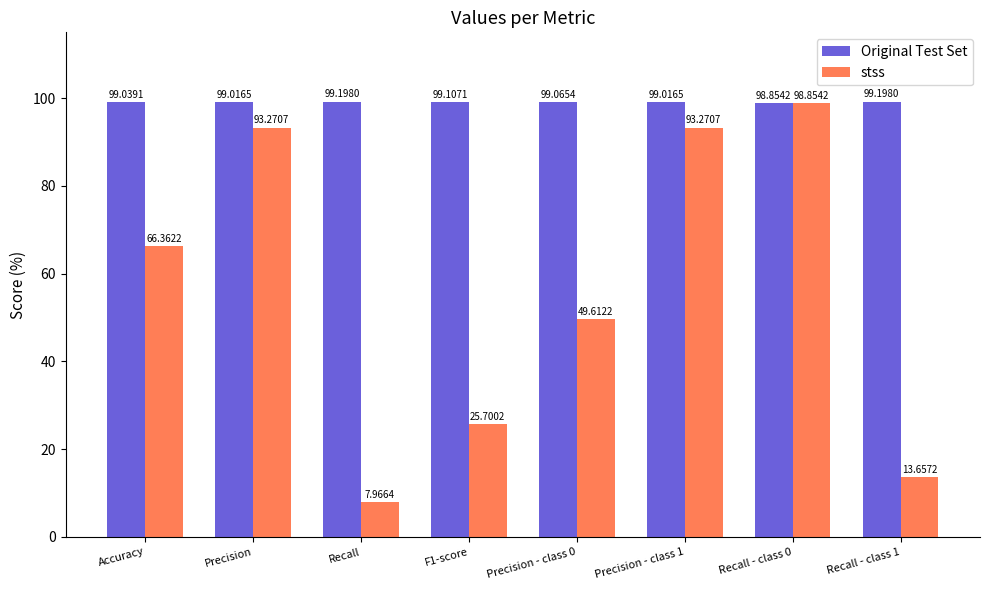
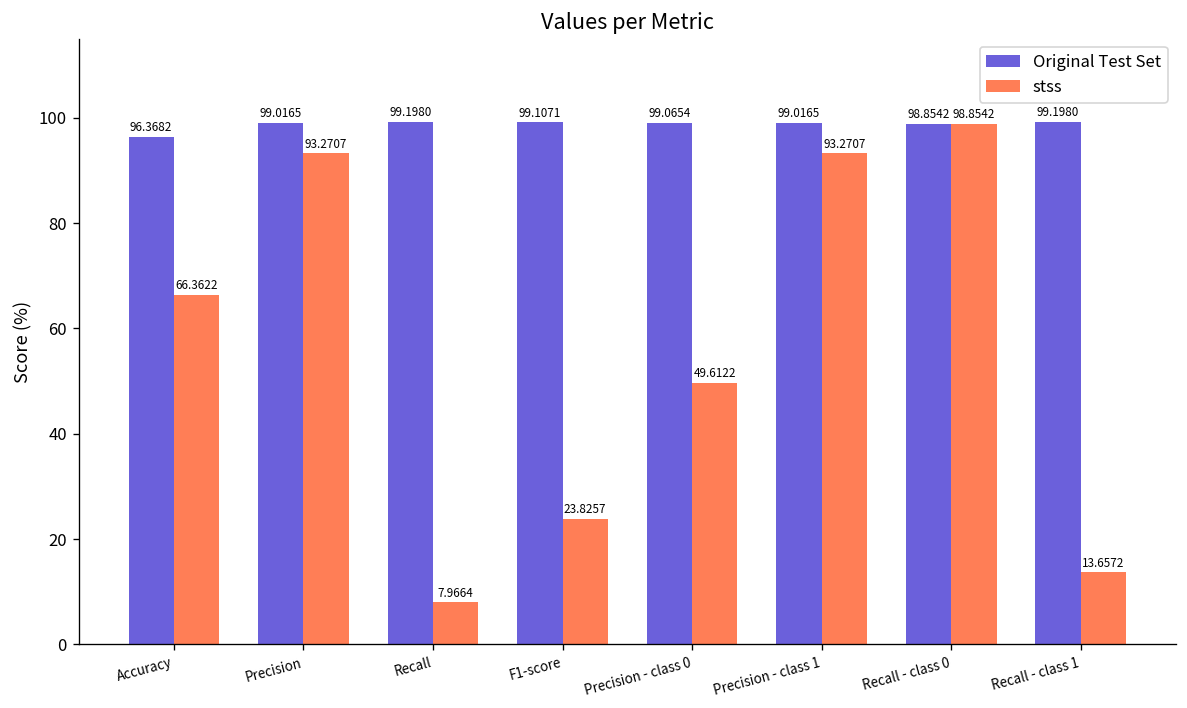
Original Test Set, Accuracy: 99.0391 -> 96.3682
stss, F1-score: 25.7002 -> 23.8257
